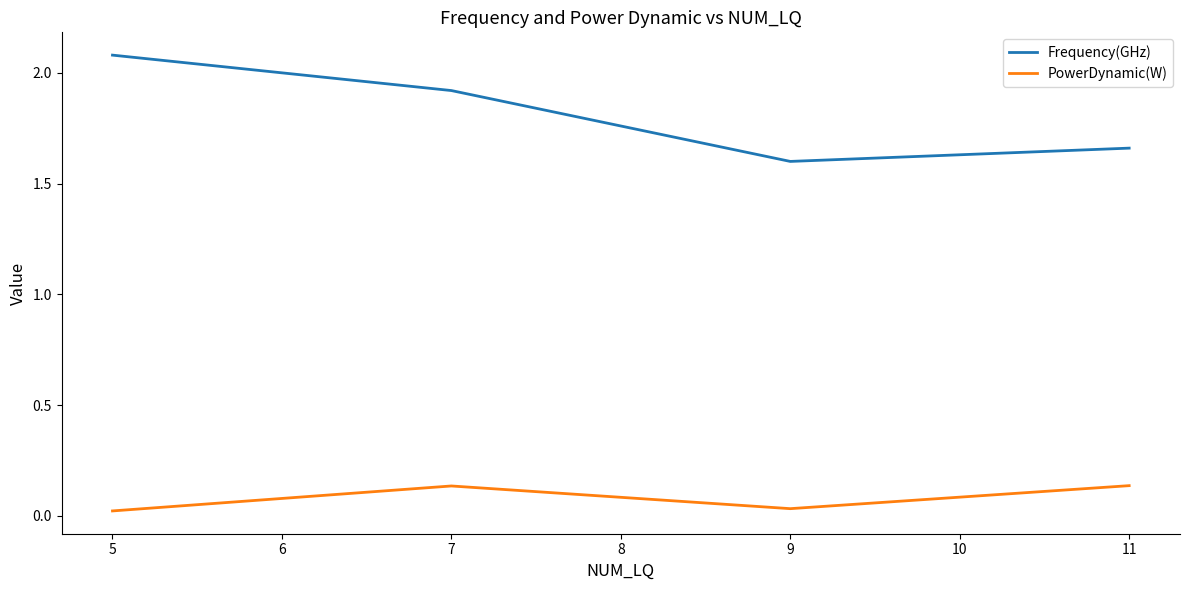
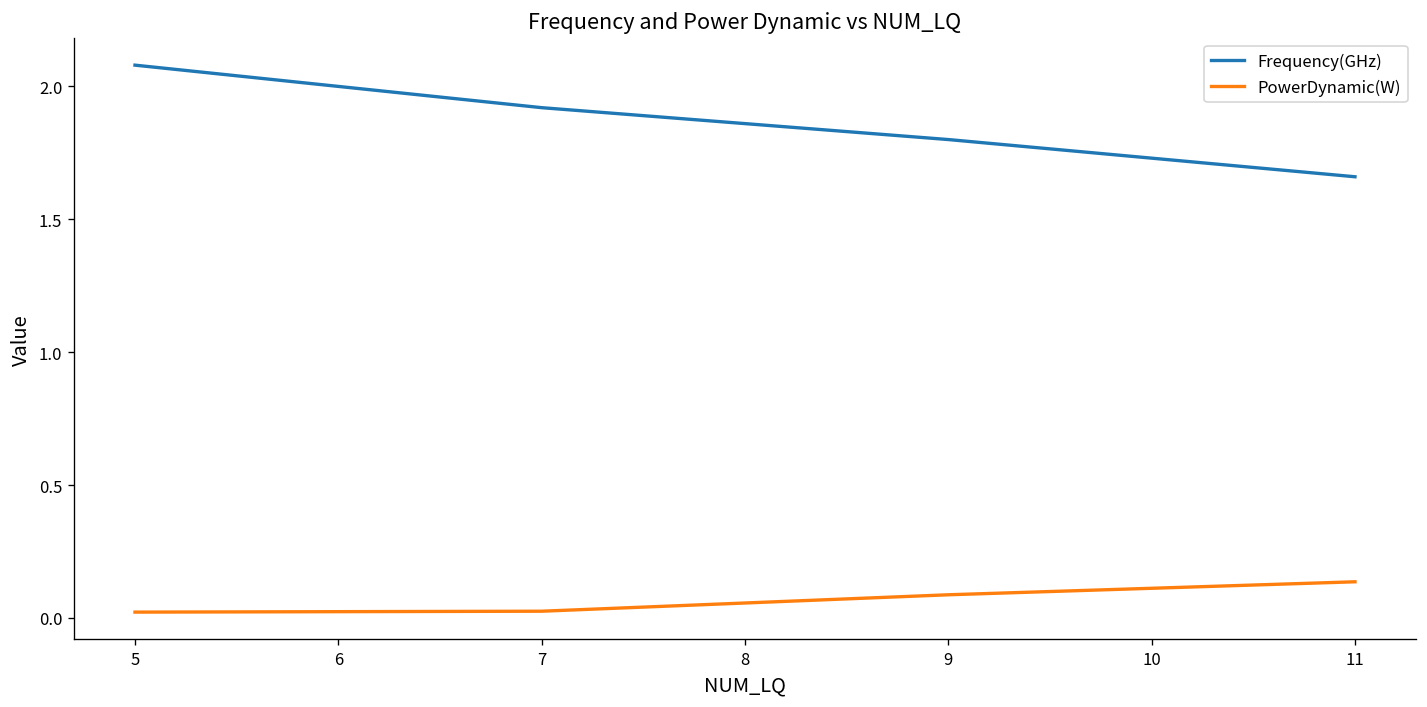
PowerDynamic(W), 7: 0.13 -> 0.03
Frequency(GHz), 9: 1.6 -> 1.8
PowerDynamic(W), 9: 0.03 -> 0.09
